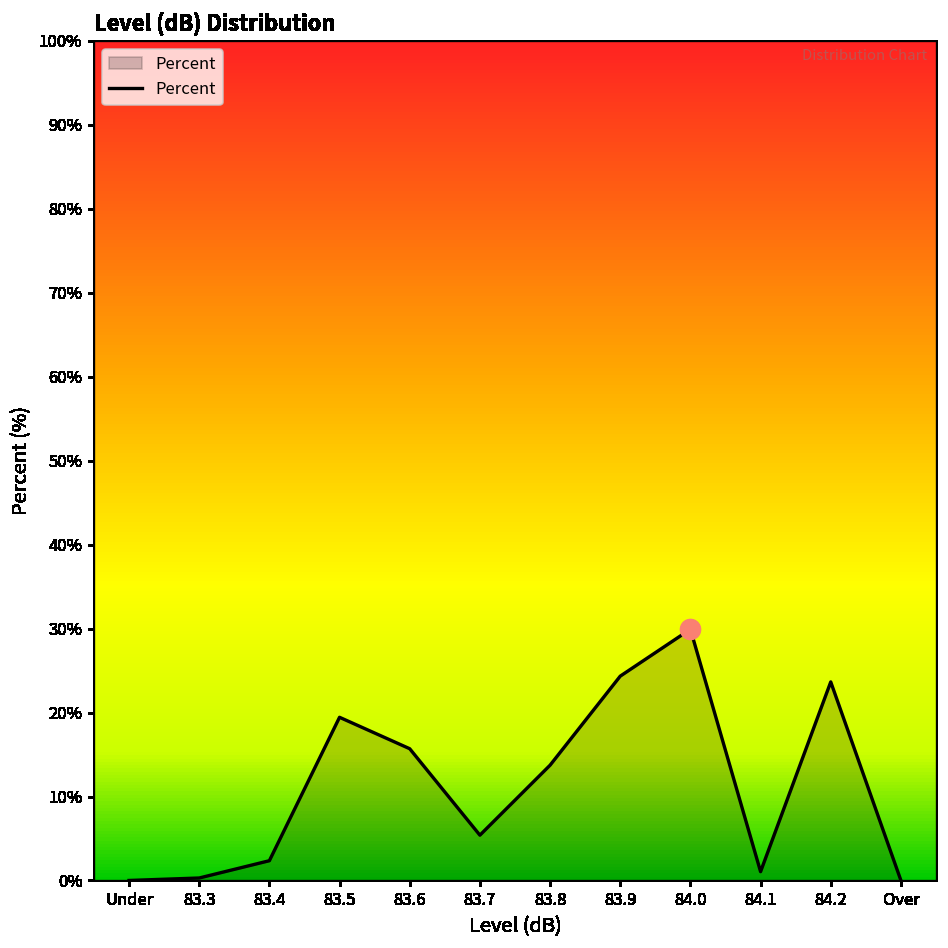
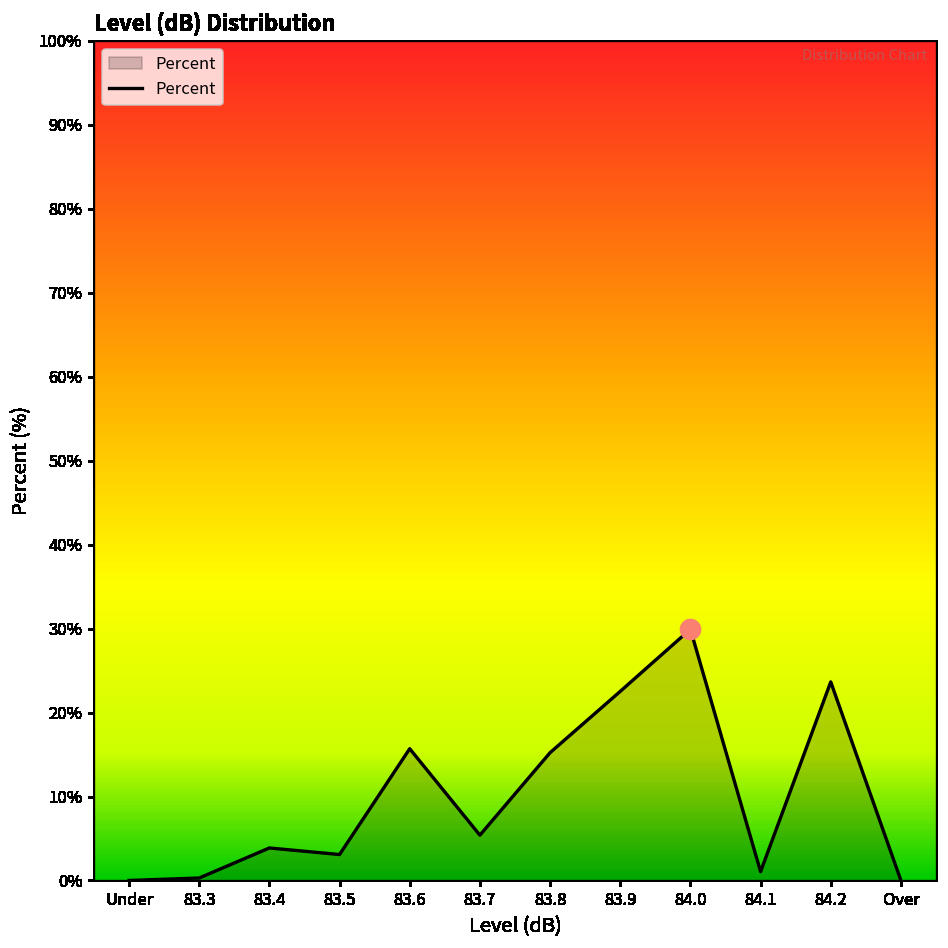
Percent, 83.4: 2% -> 4%
Percent, 83.5: 19% -> 3%
Percent, 83.8: 14% -> 15%
Percent, 83.9: 24% -> 23%
